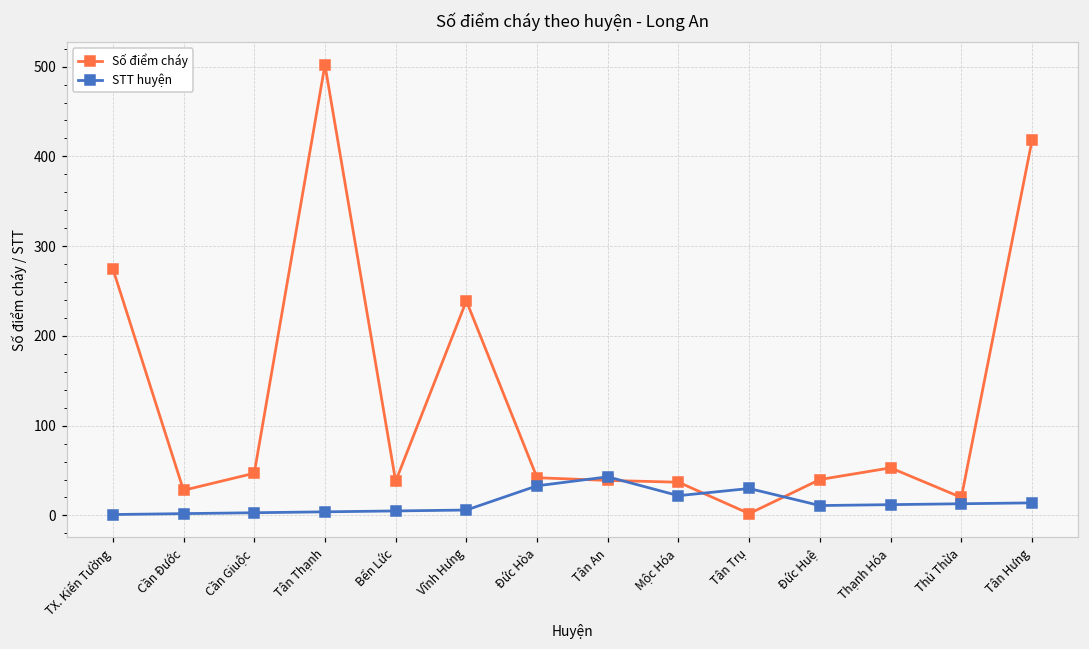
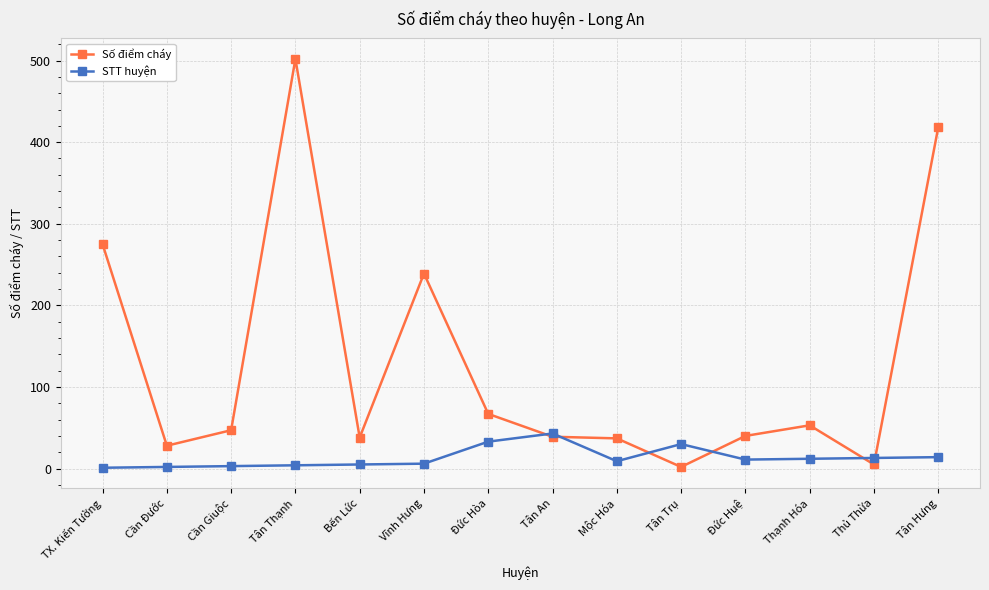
Số điểm cháy, Đức Hòa: 40 -> 70
STT huyện, Mộc Hóa: 20 -> 10
Số điểm cháy, Thủ Thừa: 20 -> 10
